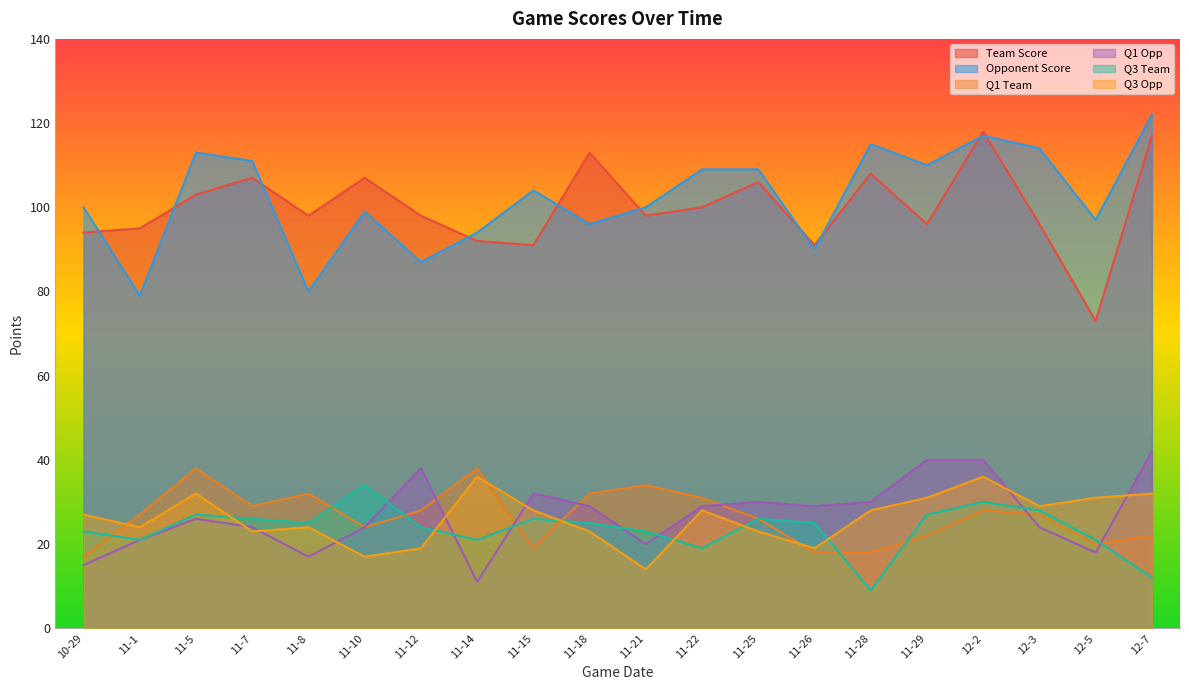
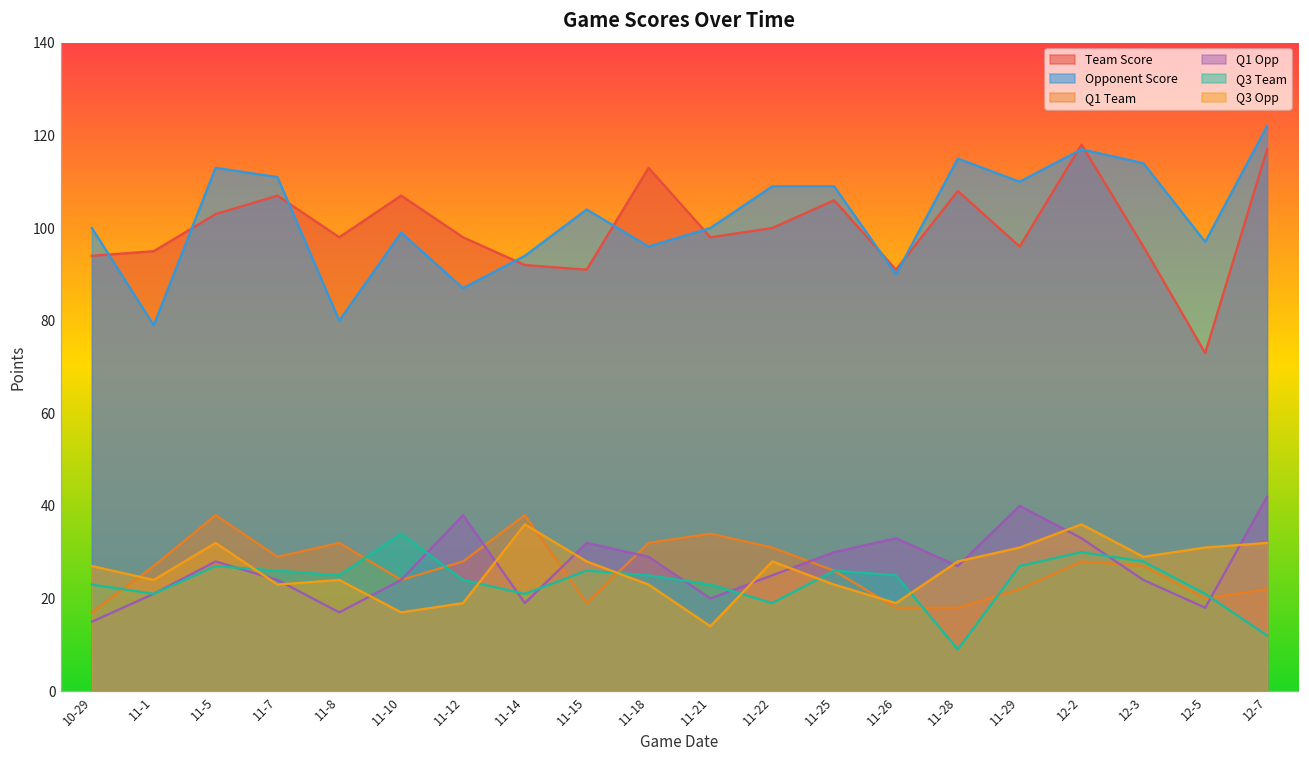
Q1 Opp, 11-5: 26 -> 28
Q1 Opp, 11-14: 11 -> 19
Q1 Opp, 11-22: 29 -> 25
Q1 Opp, 11-26: 29 -> 33
Q1 Opp, 11-28: 30 -> 27
Q1 Opp, 12-2: 40 -> 33
